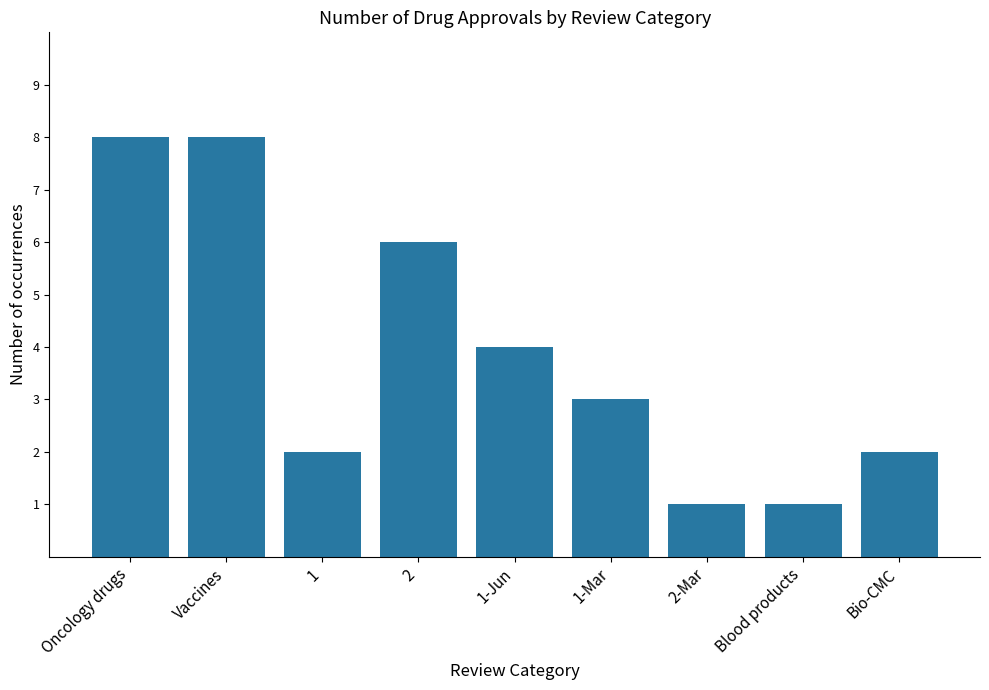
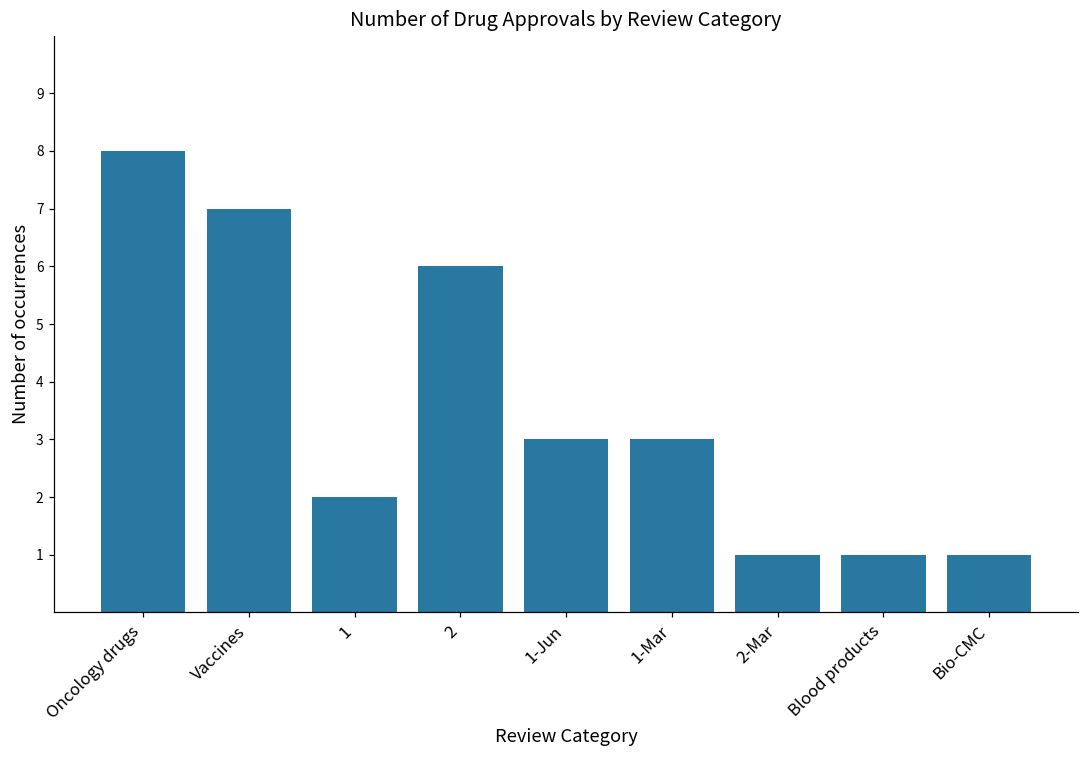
Vaccines: 8 -> 7
1-Jun: 4 -> 3
Bio-CMC: 2 -> 1
